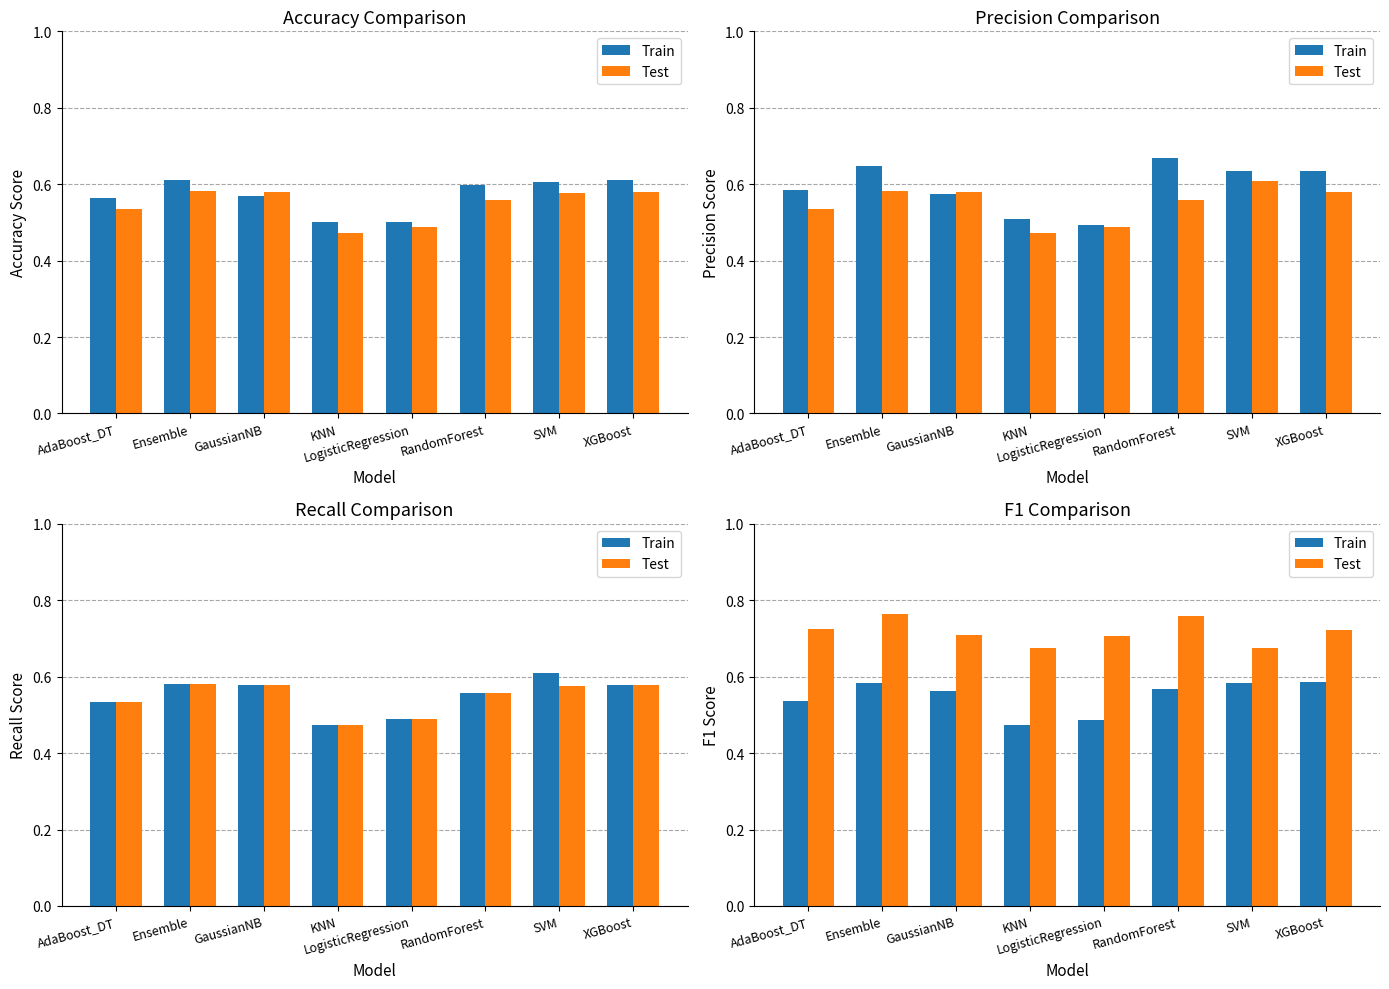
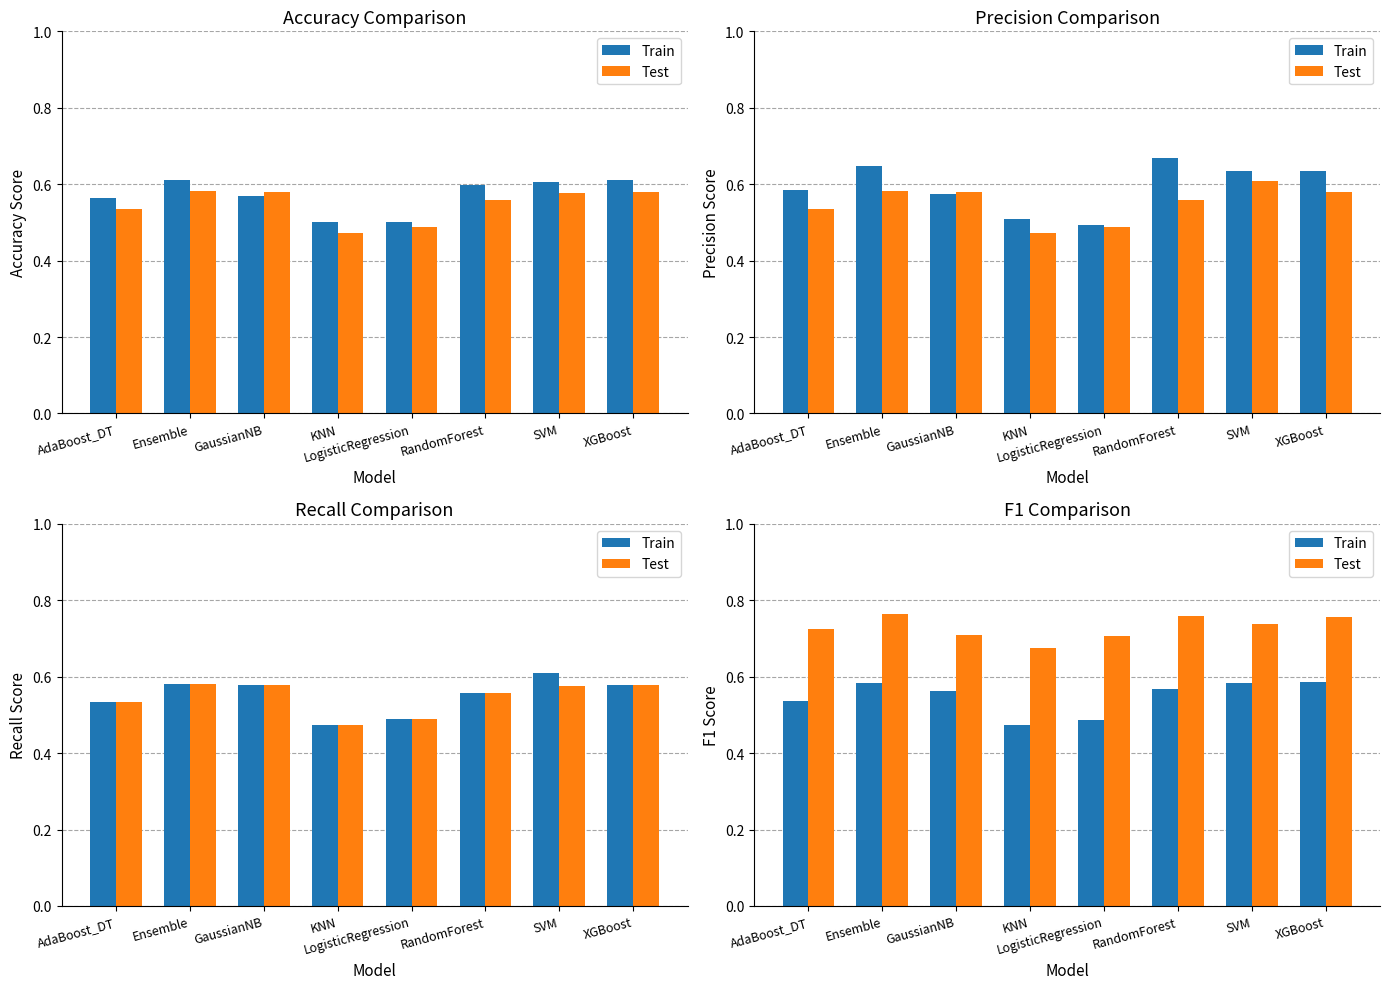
F1 Comparison, Test, SVM: 0.68 -> 0.74
F1 Comparison, Test, XGBoost: 0.72 -> 0.76
